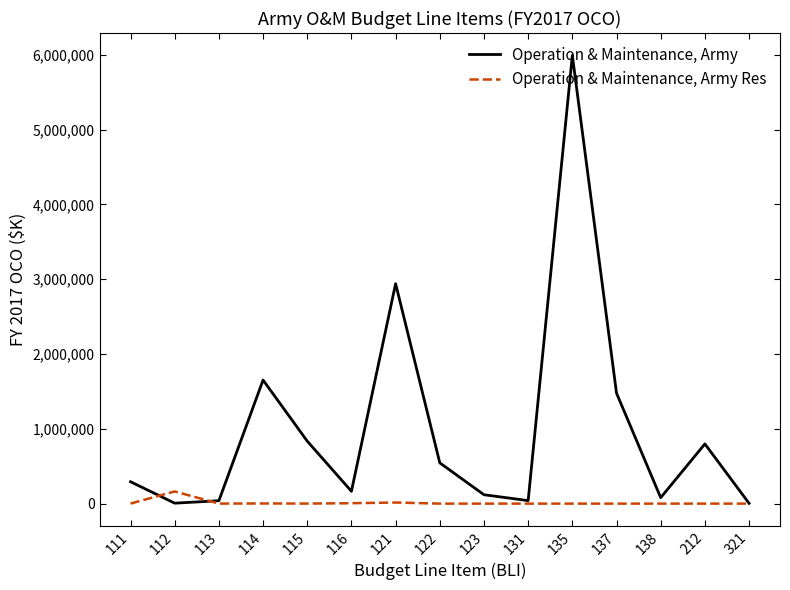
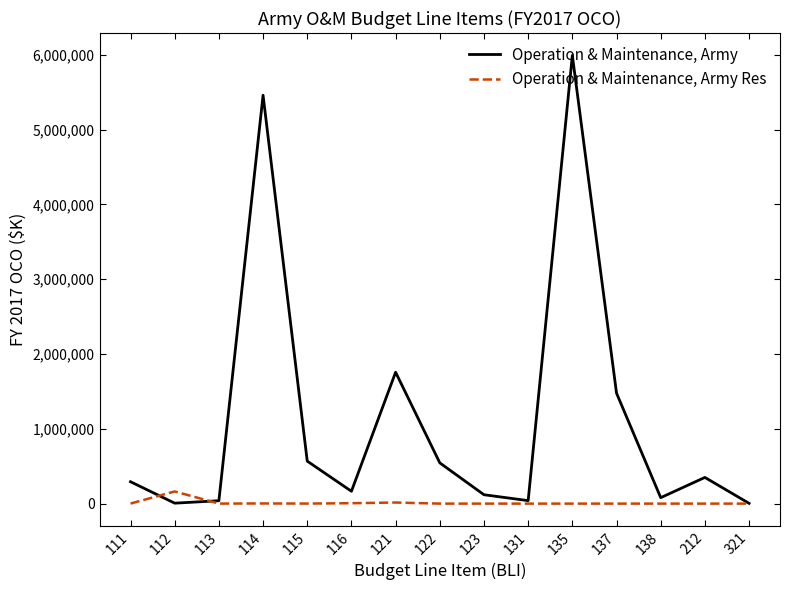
Operation & Maintenance, Army, 114: 1,700,000 -> 5,500,000
Operation & Maintenance, Army, 115: 800,000 -> 600,000
Operation & Maintenance, Army, 121: 2,900,000 -> 1,800,000
Operation & Maintenance, Army, 212: 800,000 -> 400,000
